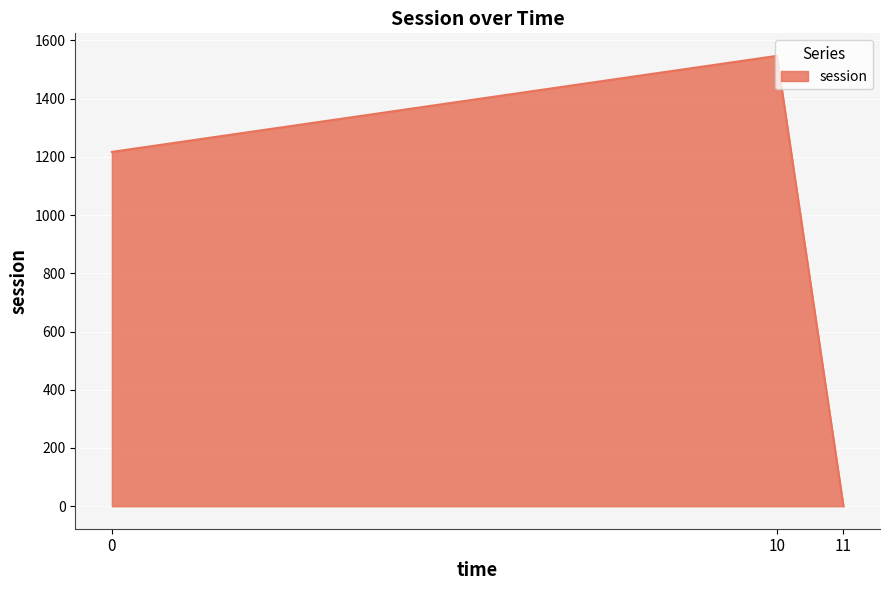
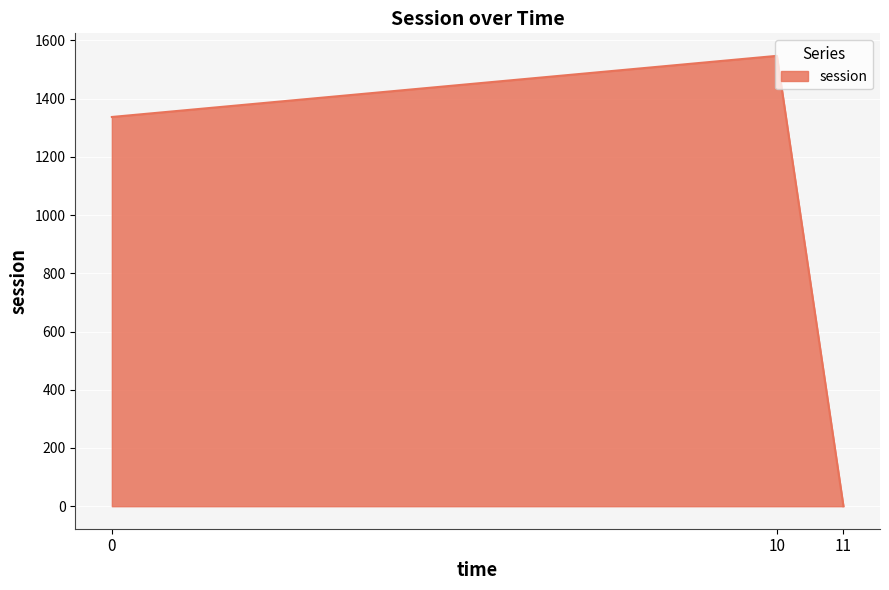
0: 1220 -> 1340
